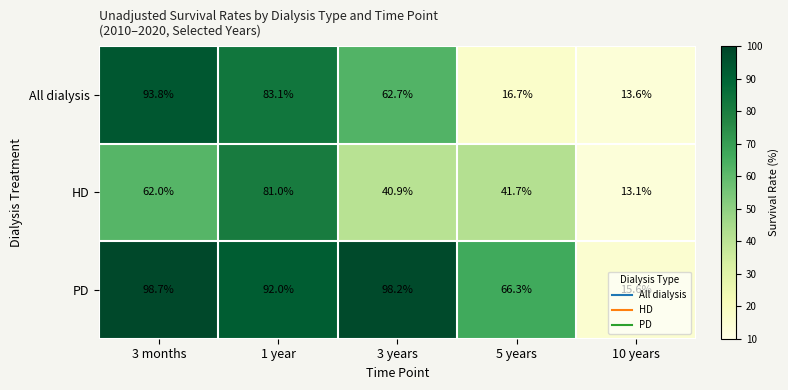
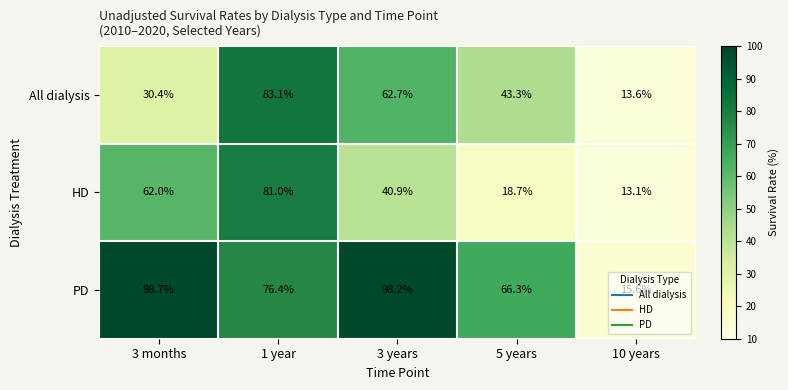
All dialysis, 3 months: 93.8% -> 30.4%
All dialysis, 5 years: 16.7% -> 43.3%
HD, 5 years: 41.7% -> 18.7%
PD, 1 year: 92.0% -> 76.4%
